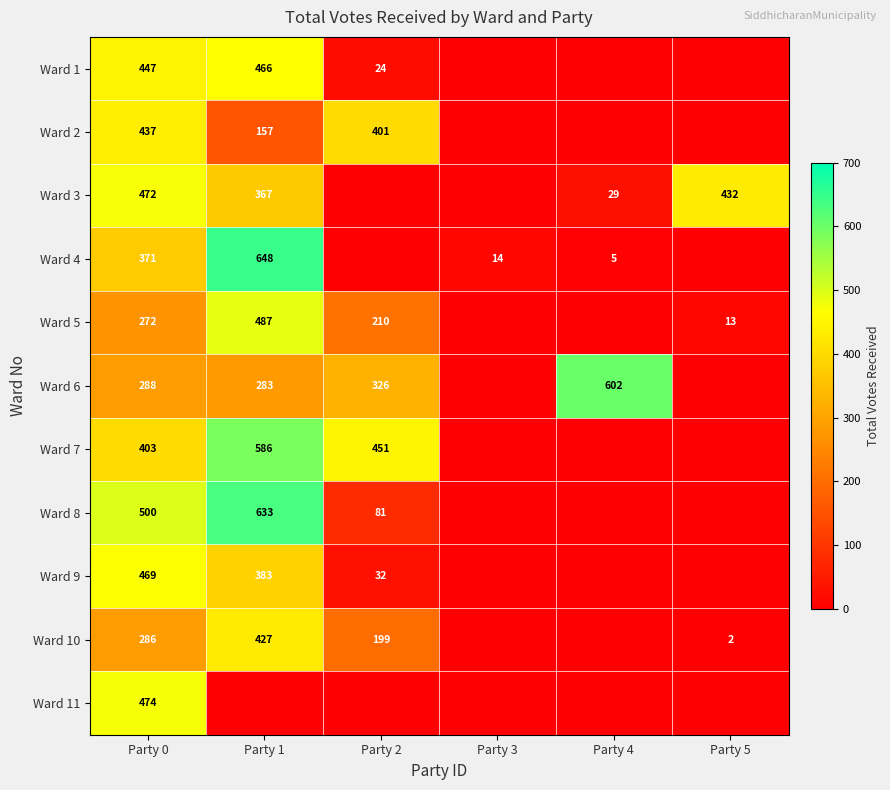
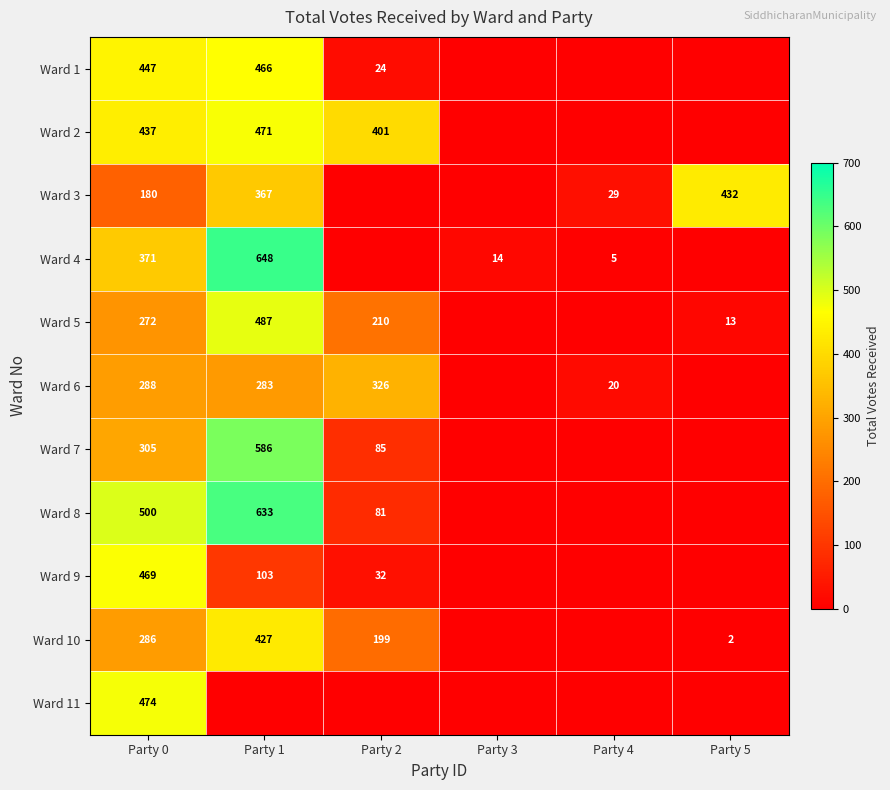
Ward 2, Party 1: 157 -> 471
Ward 3, Party 0: 472 -> 180
Ward 6, Party 4: 602 -> 20
Ward 7, Party 0: 403 -> 305
Ward 7, Party 2: 451 -> 85
Ward 9, Party 1: 383 -> 103
